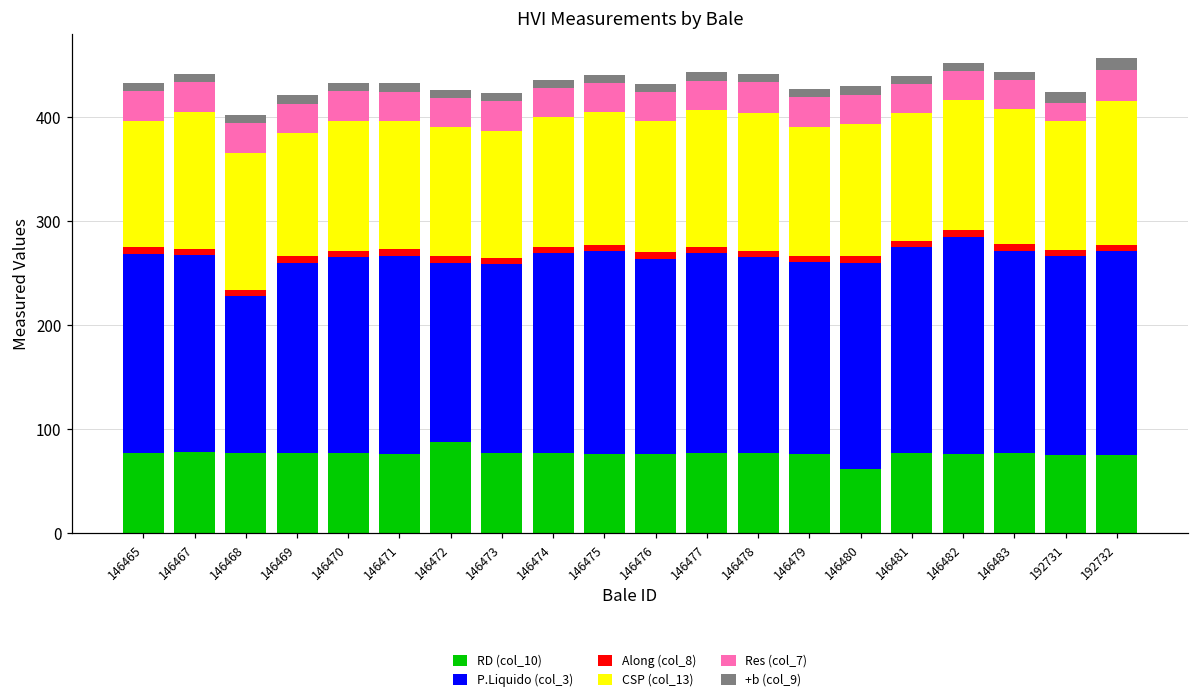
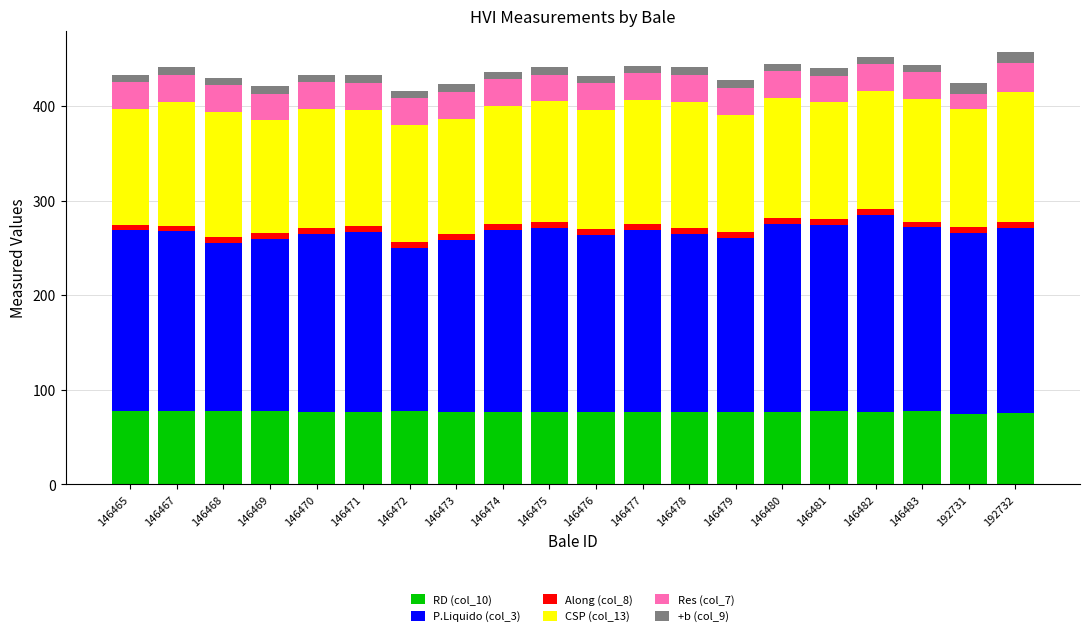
P.Liquido (col_3), 146468: 150 -> 180
RD (col_10), 146472: 90 -> 80
RD (col_10), 146480: 60 -> 80
